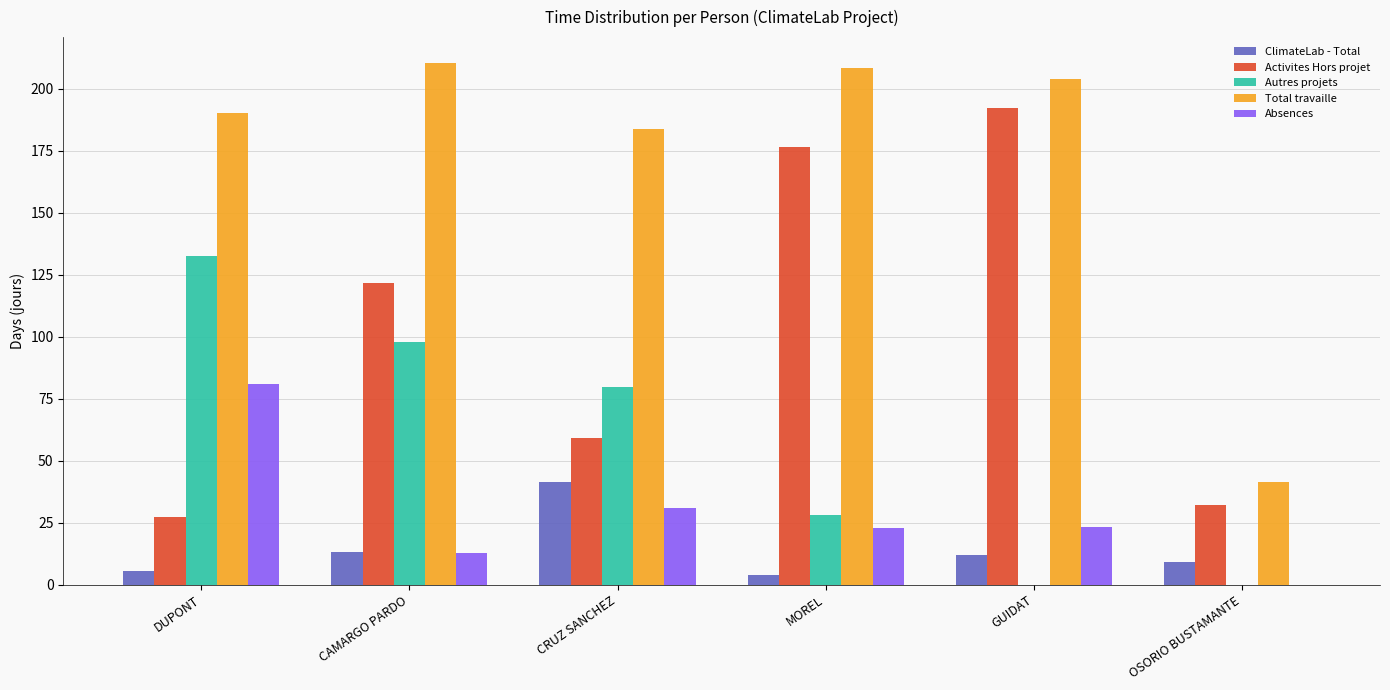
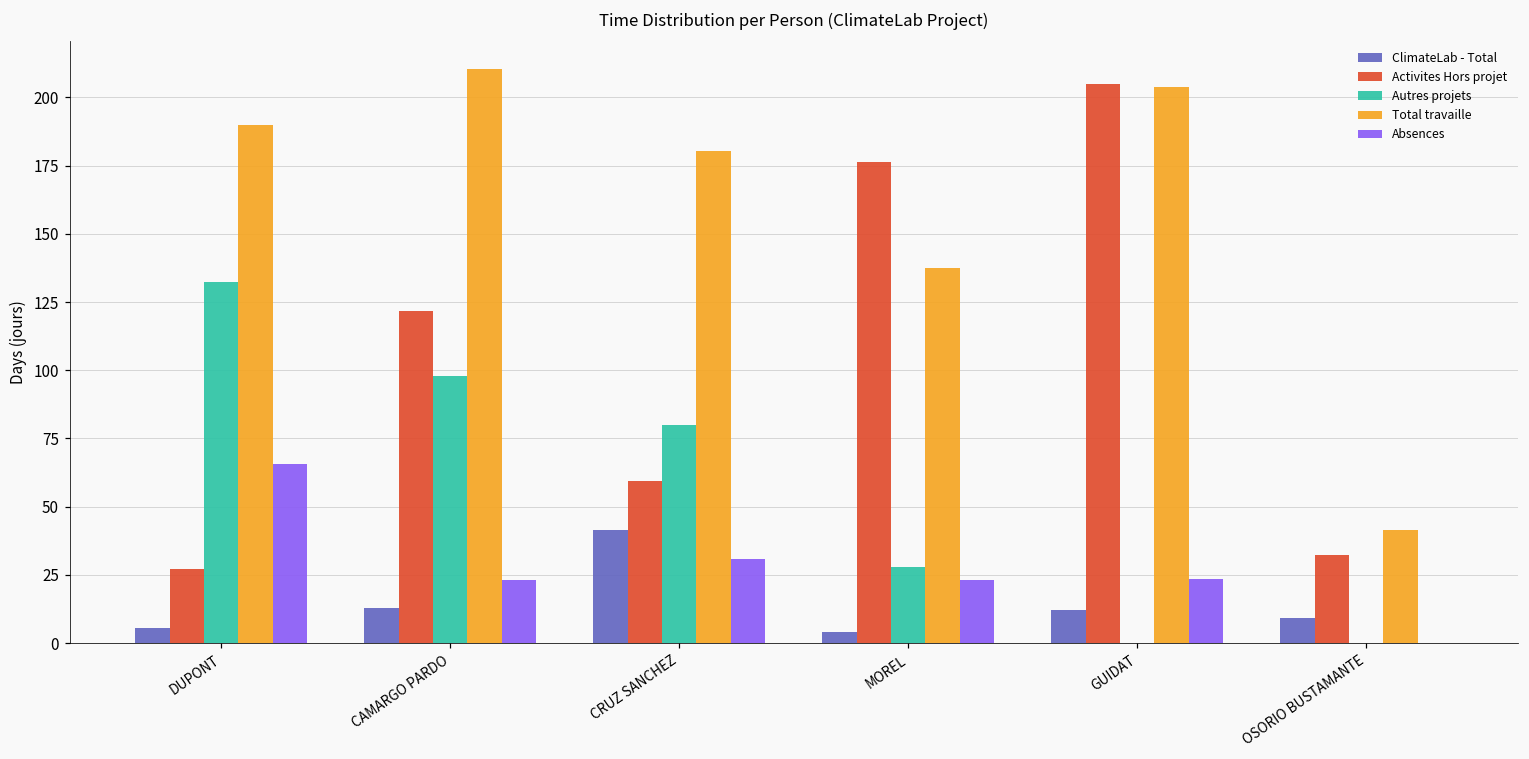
Absences, DUPONT: 81 -> 66
Absences, CAMARGO PARDO: 13 -> 23
Total travaille, CRUZ SANCHEZ: 184 -> 180
Total travaille, MOREL: 209 -> 137
Activites Hors projet, GUIDAT: 192 -> 205
